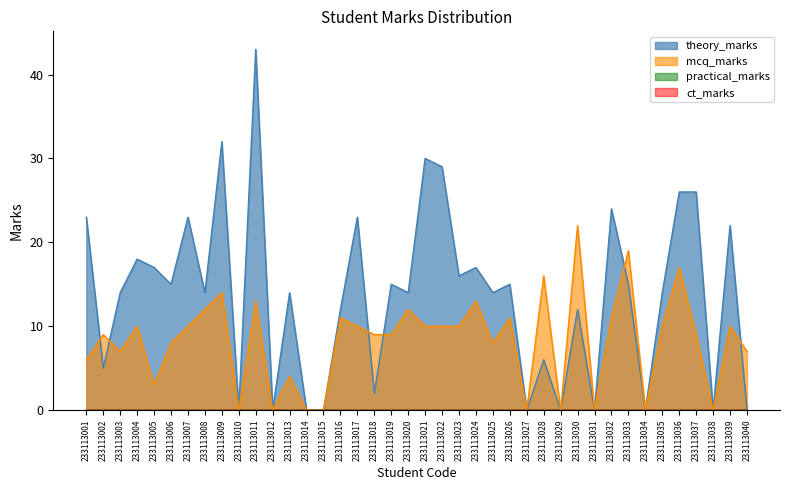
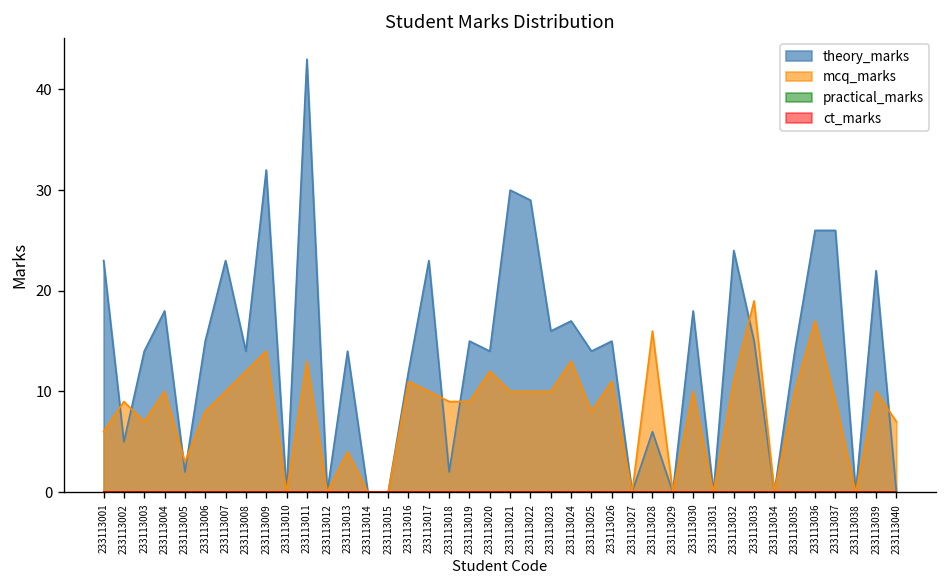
theory_marks, 233113005: 17 -> 2
theory_marks, 233113030: 12 -> 18
mcq_marks, 233113030: 22 -> 10
